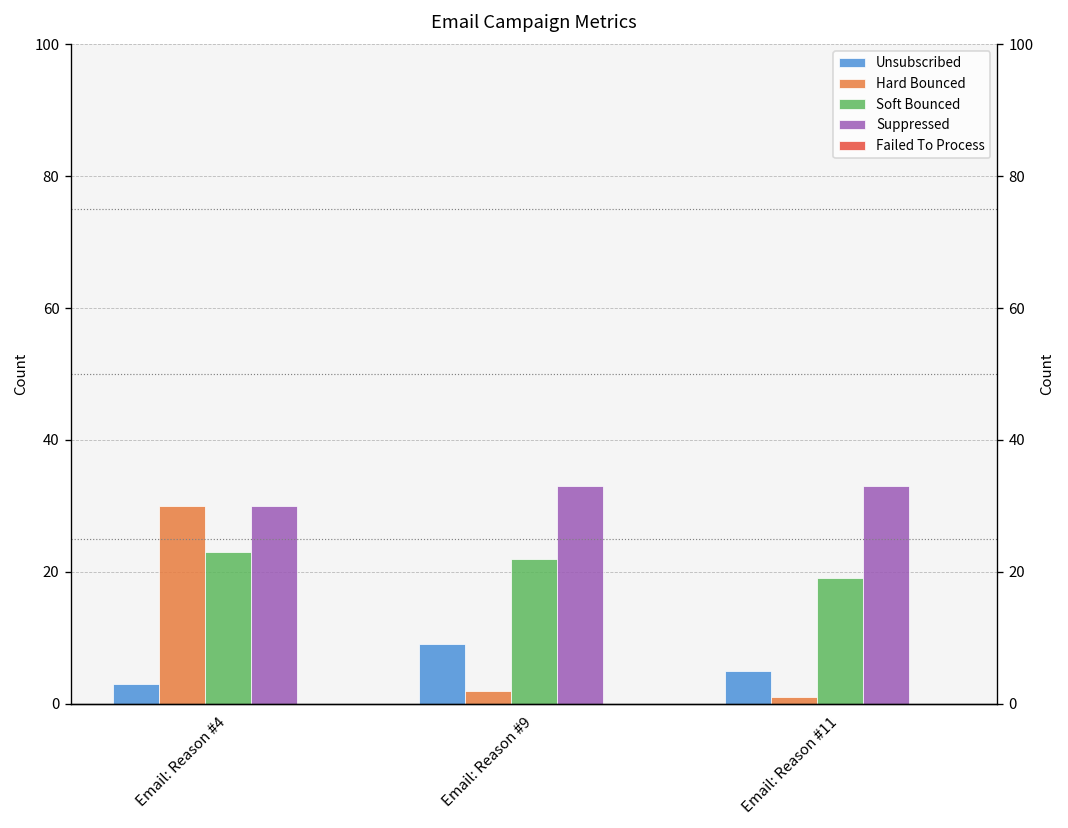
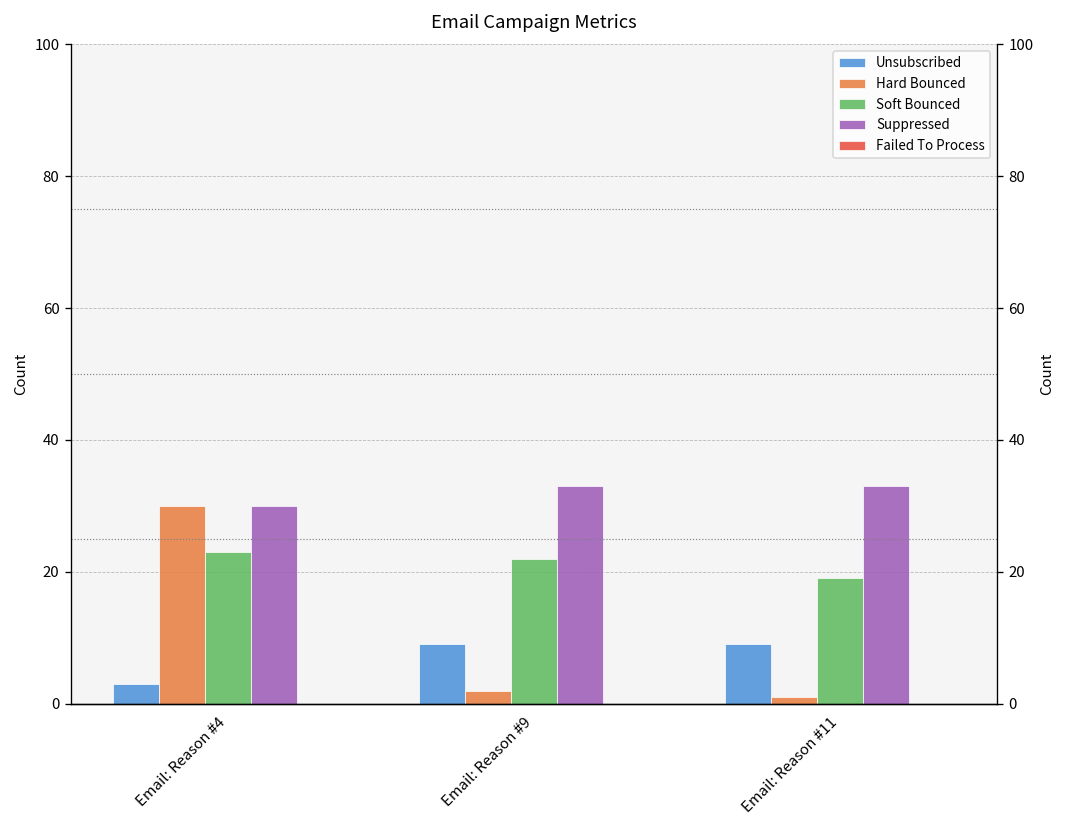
Unsubscribed, Email: Reason #11: 5 -> 9
